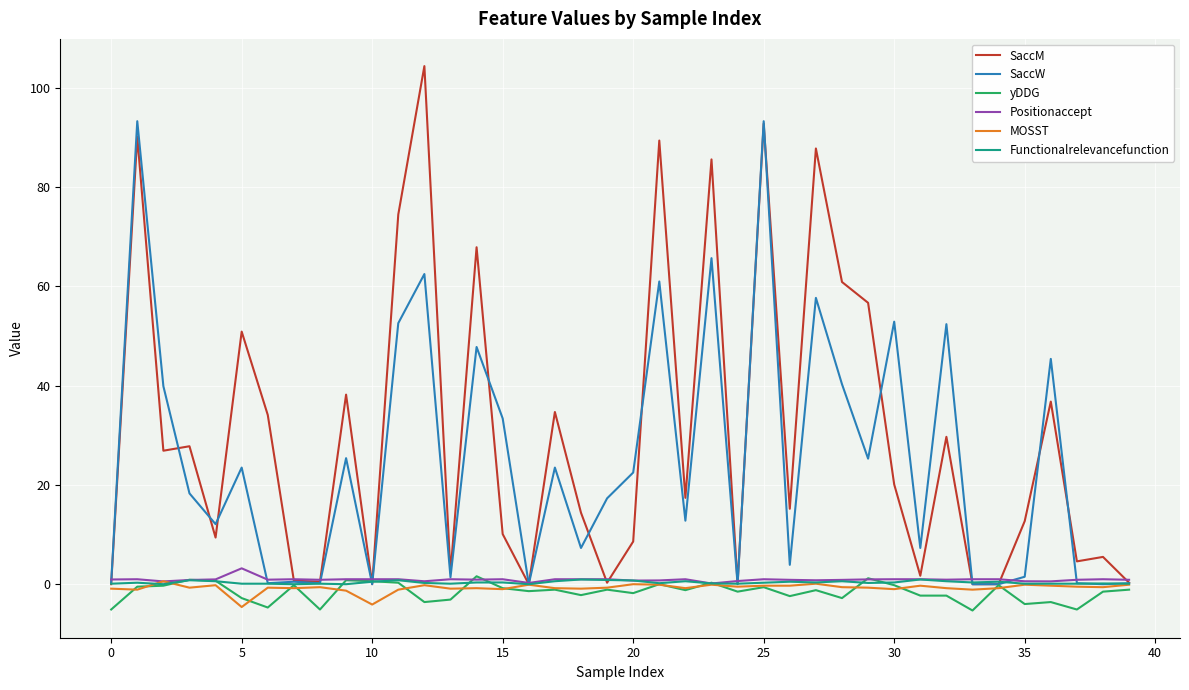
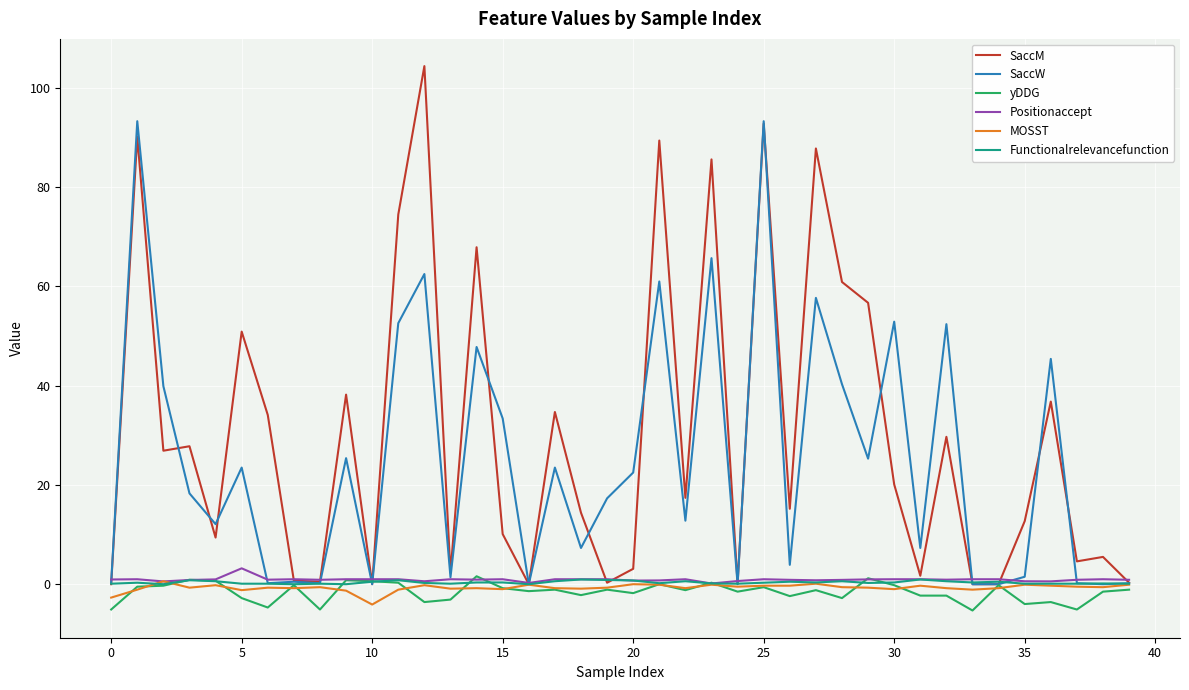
MOSST, 0: -1 -> -3
MOSST, 5: -5 -> -1
SaccM, 20: 9 -> 3
